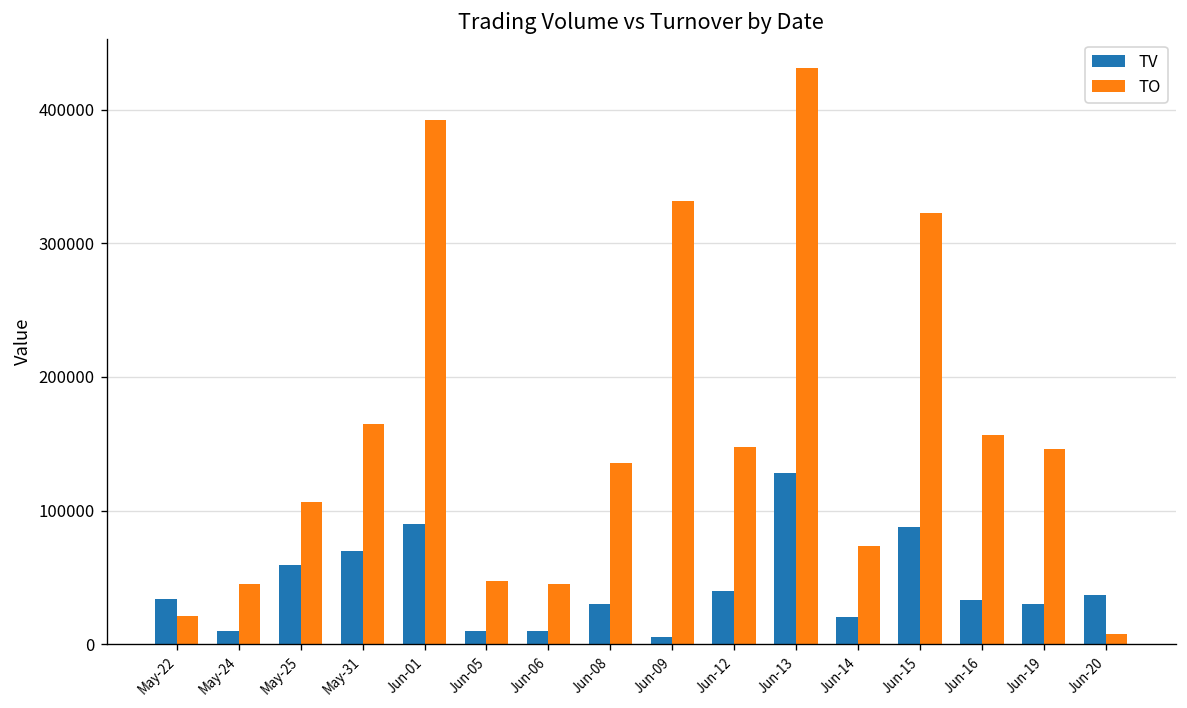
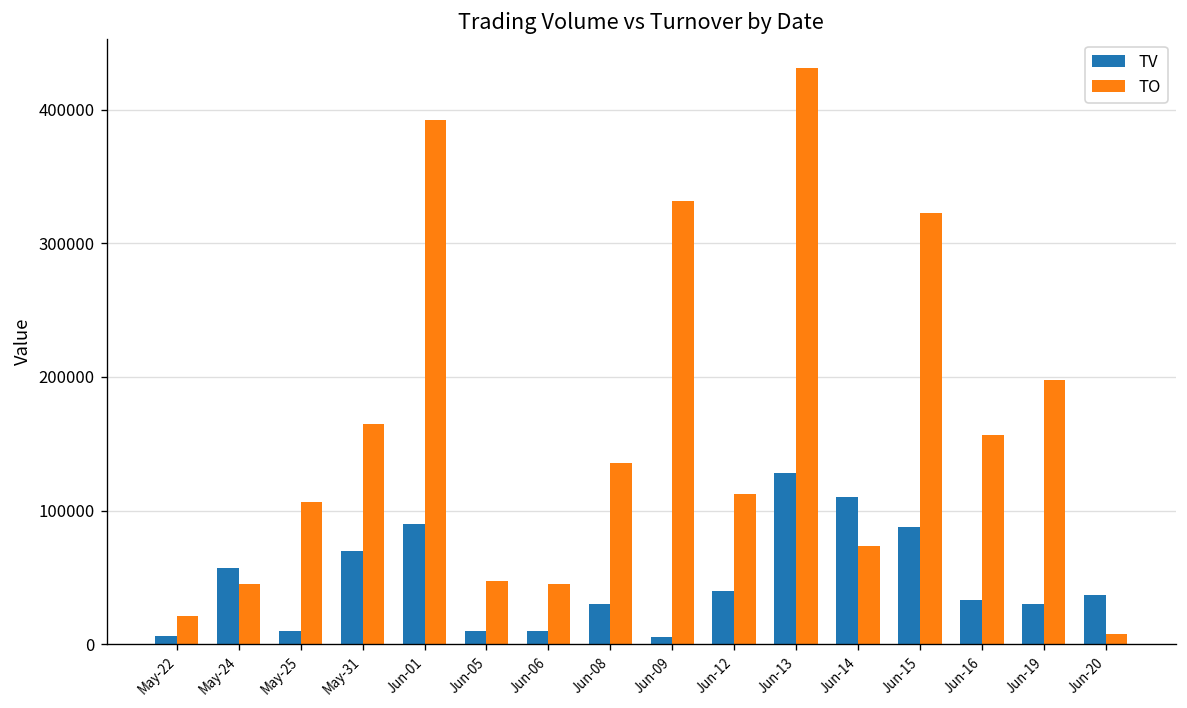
TV, May-22: 34000 -> 6000
TV, May-24: 10000 -> 57000
TV, May-25: 59000 -> 10000
TO, Jun-12: 147000 -> 112000
TV, Jun-14: 20000 -> 110000
TO, Jun-19: 146000 -> 198000
